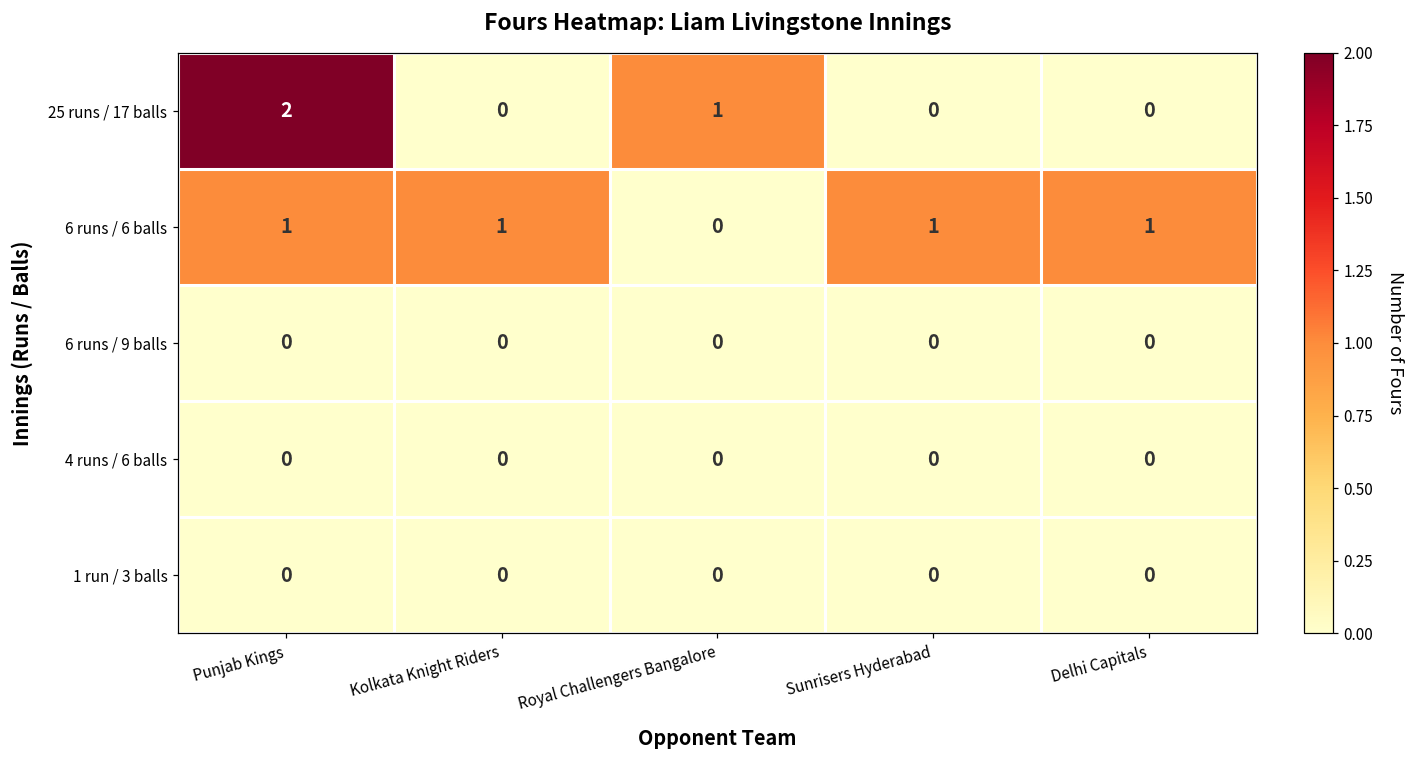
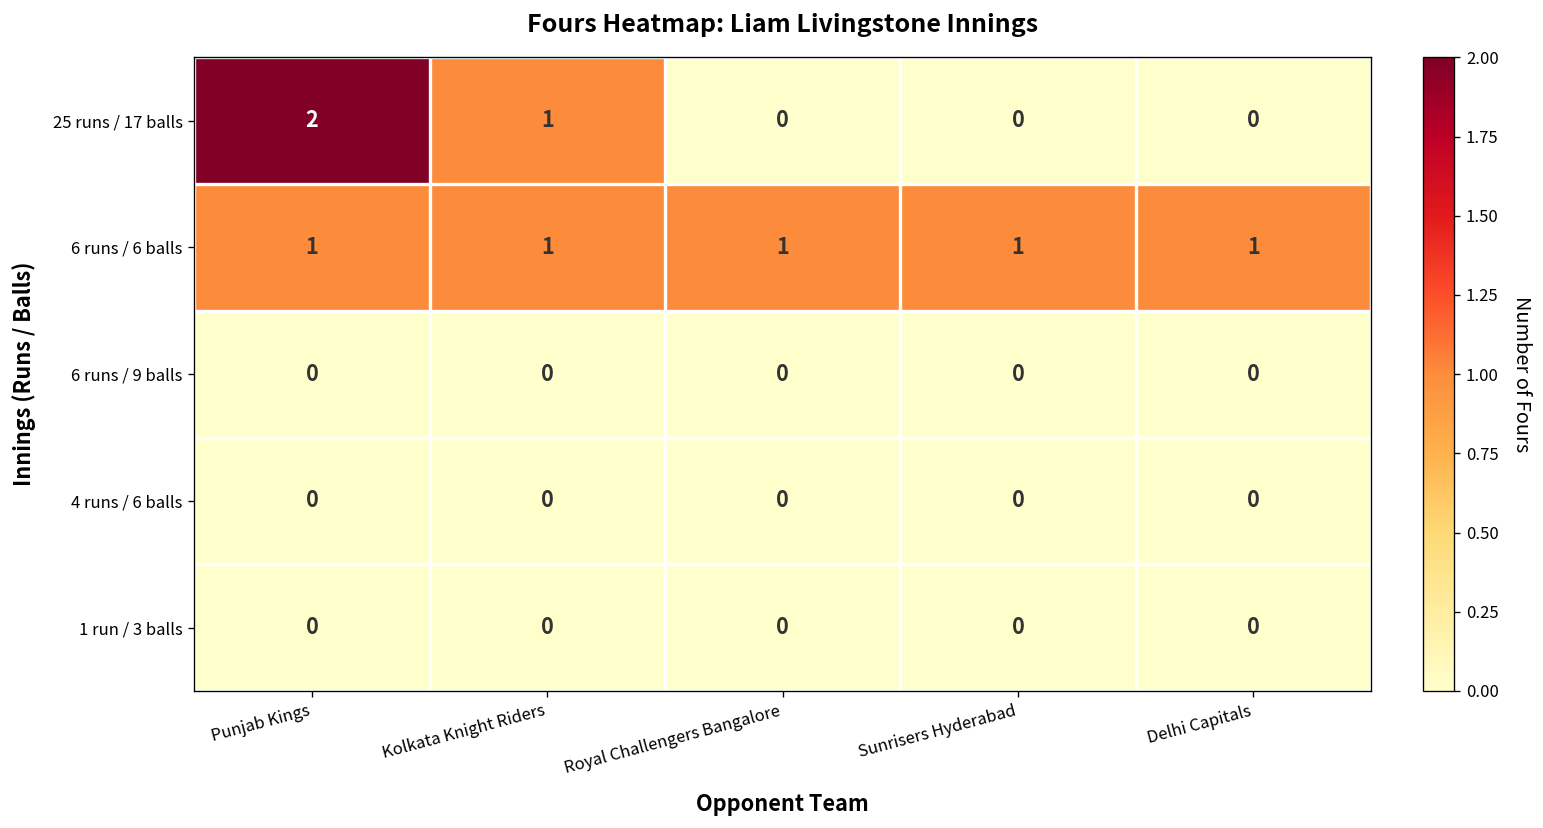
25 runs / 17 balls, Kolkata Knight Riders: 0 -> 1
25 runs / 17 balls, Royal Challengers Bangalore: 1 -> 0
6 runs / 6 balls, Royal Challengers Bangalore: 0 -> 1
